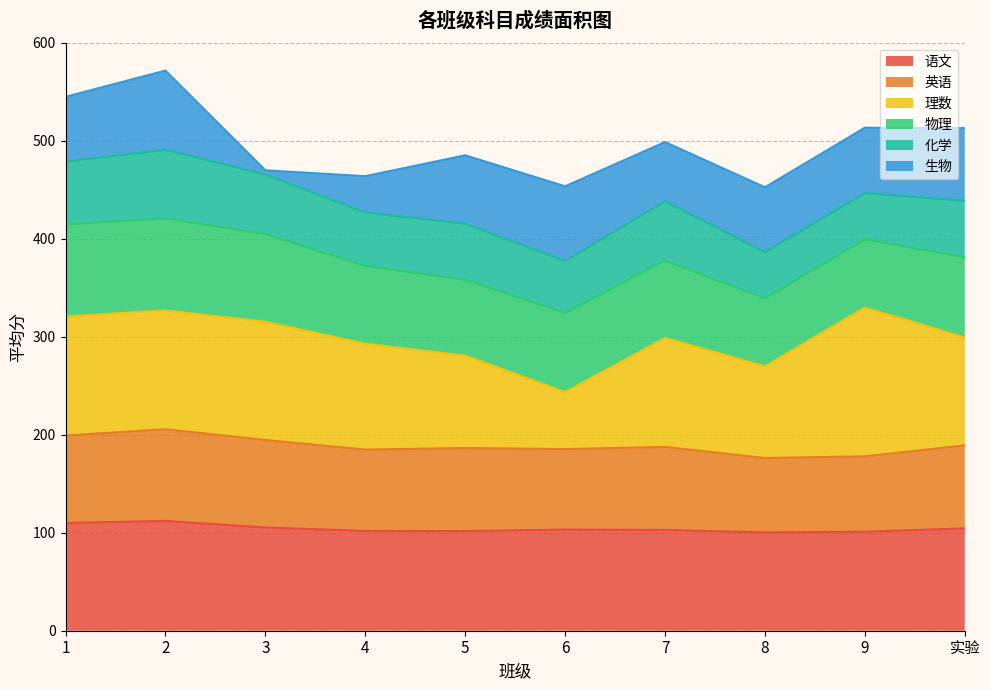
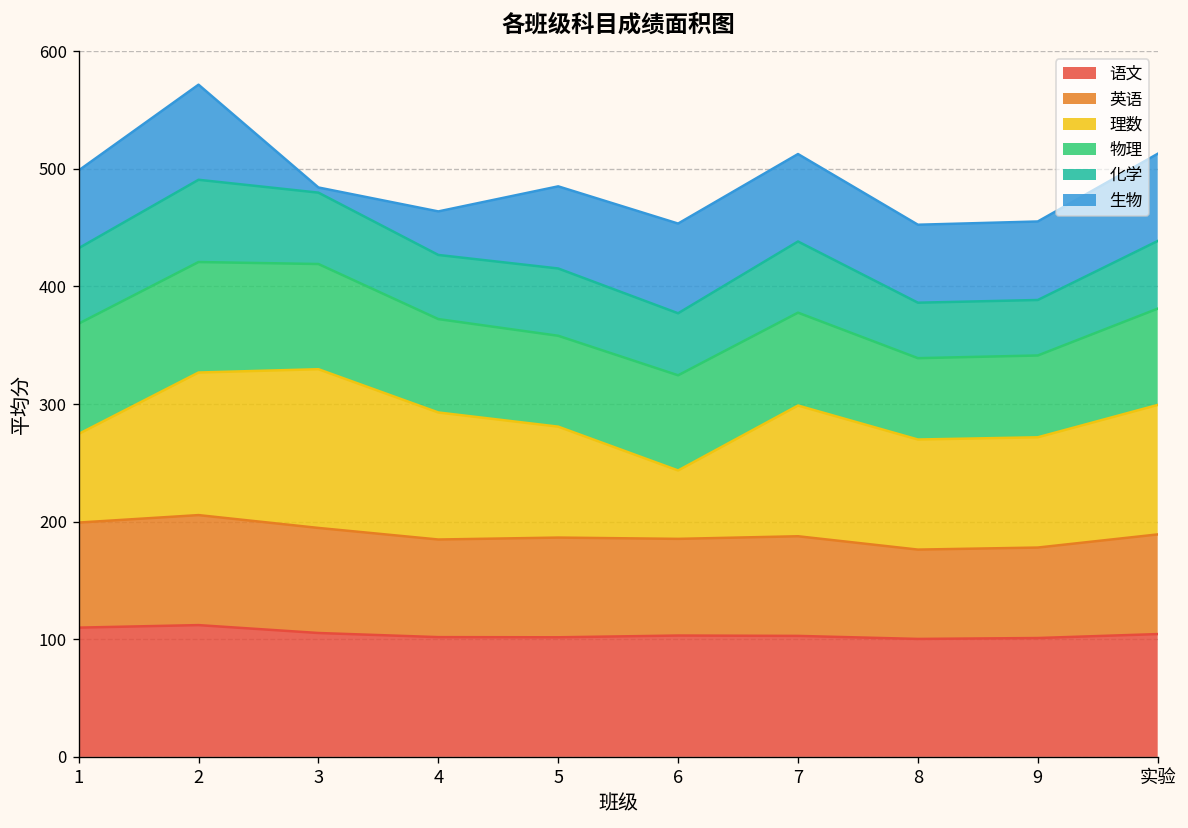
理数, 1: 120 -> 80
理数, 3: 120 -> 130
生物, 7: 60 -> 70
理数, 9: 150 -> 90
